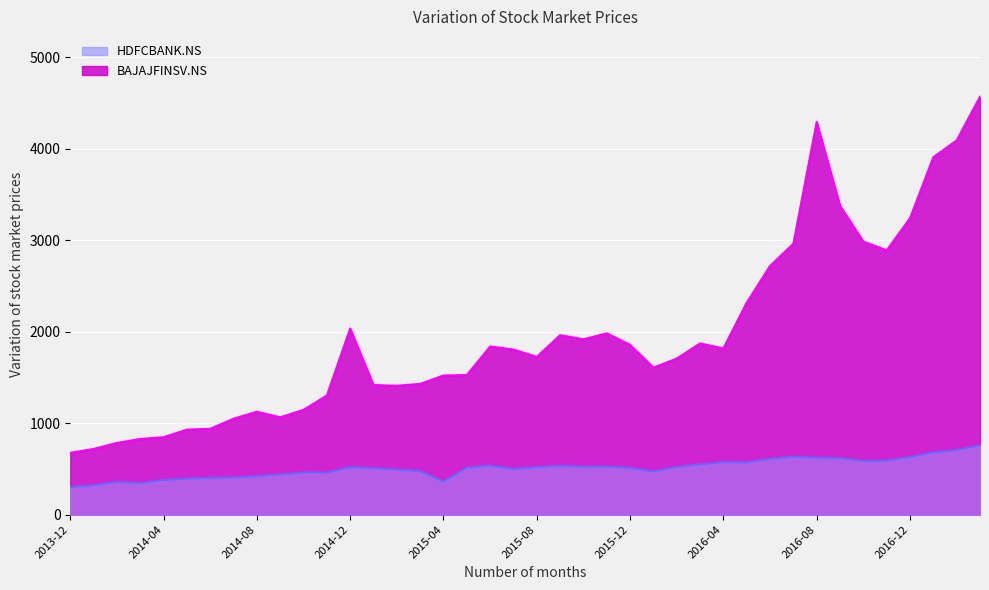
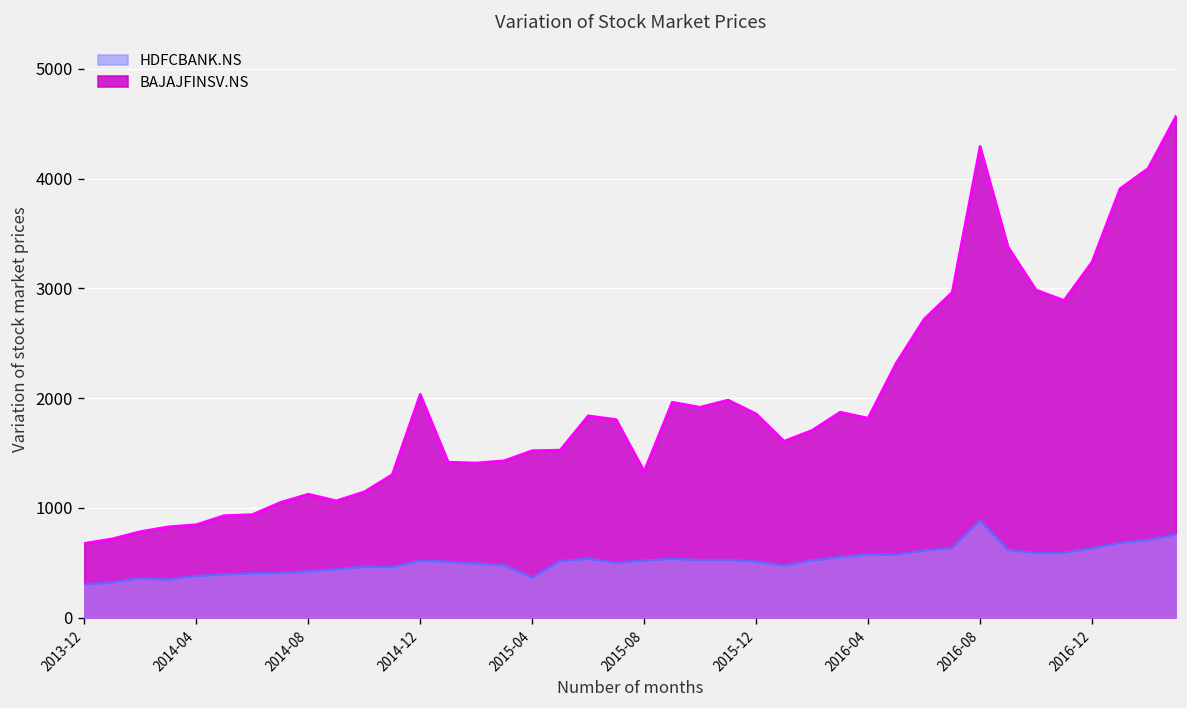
BAJAJFINSV.NS, 2015-08: 1700 -> 1300
HDFCBANK.NS, 2016-08: 600 -> 900
